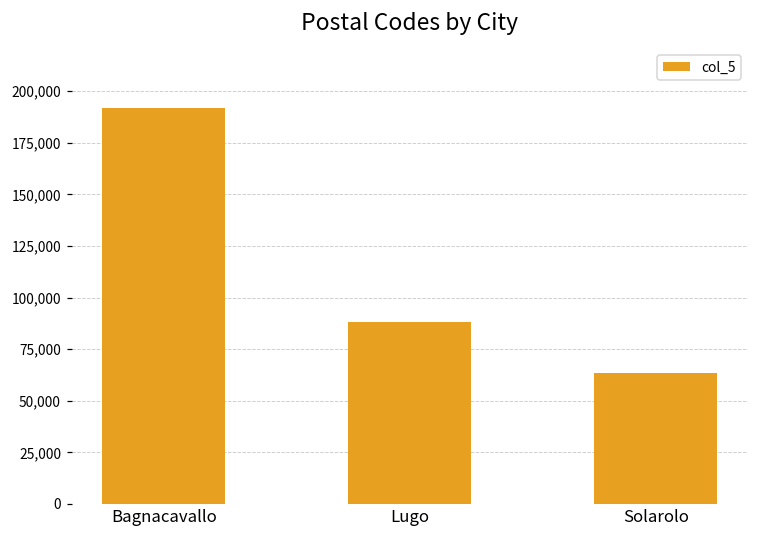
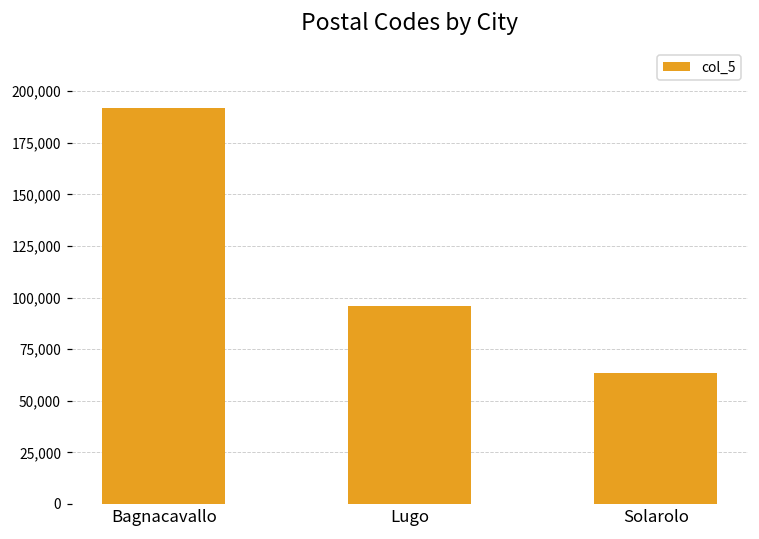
Lugo: 88,000 -> 96,000
